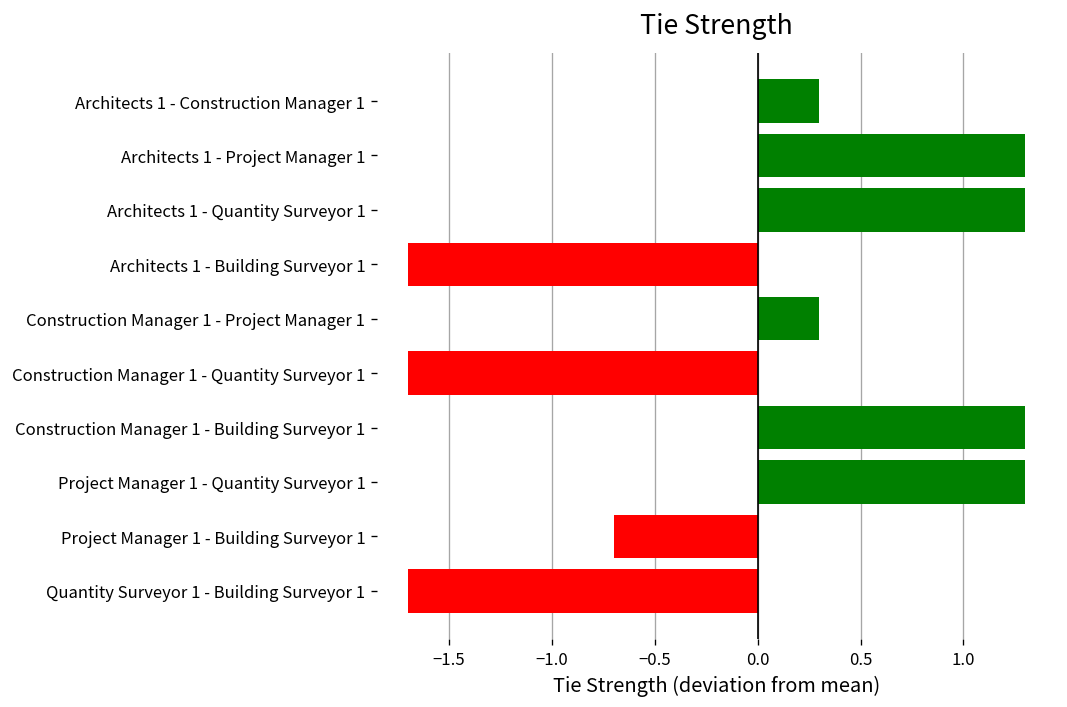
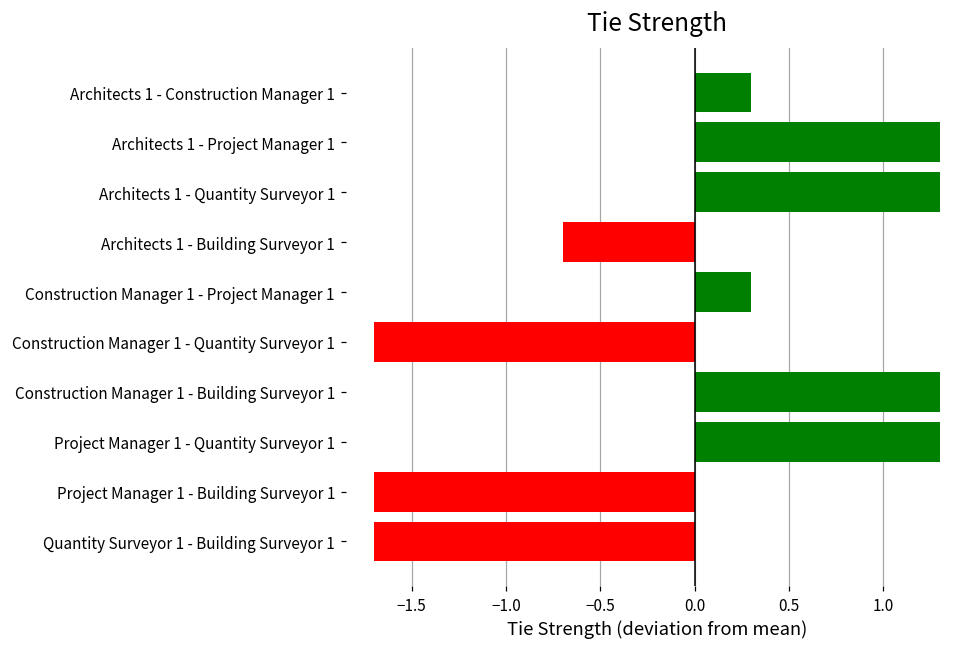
Architects 1 - Building Surveyor 1: -1.70 -> -0.70
Project Manager 1 - Building Surveyor 1: -0.70 -> -1.70
